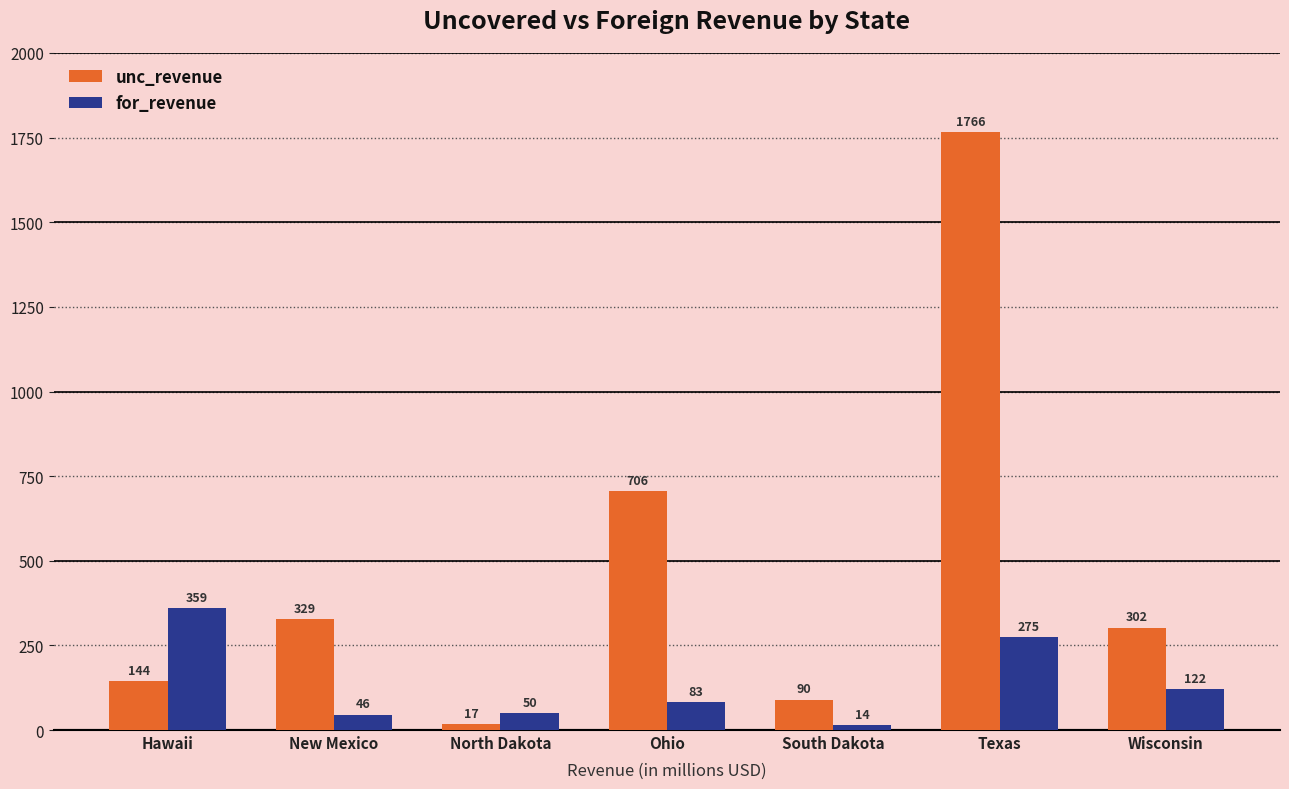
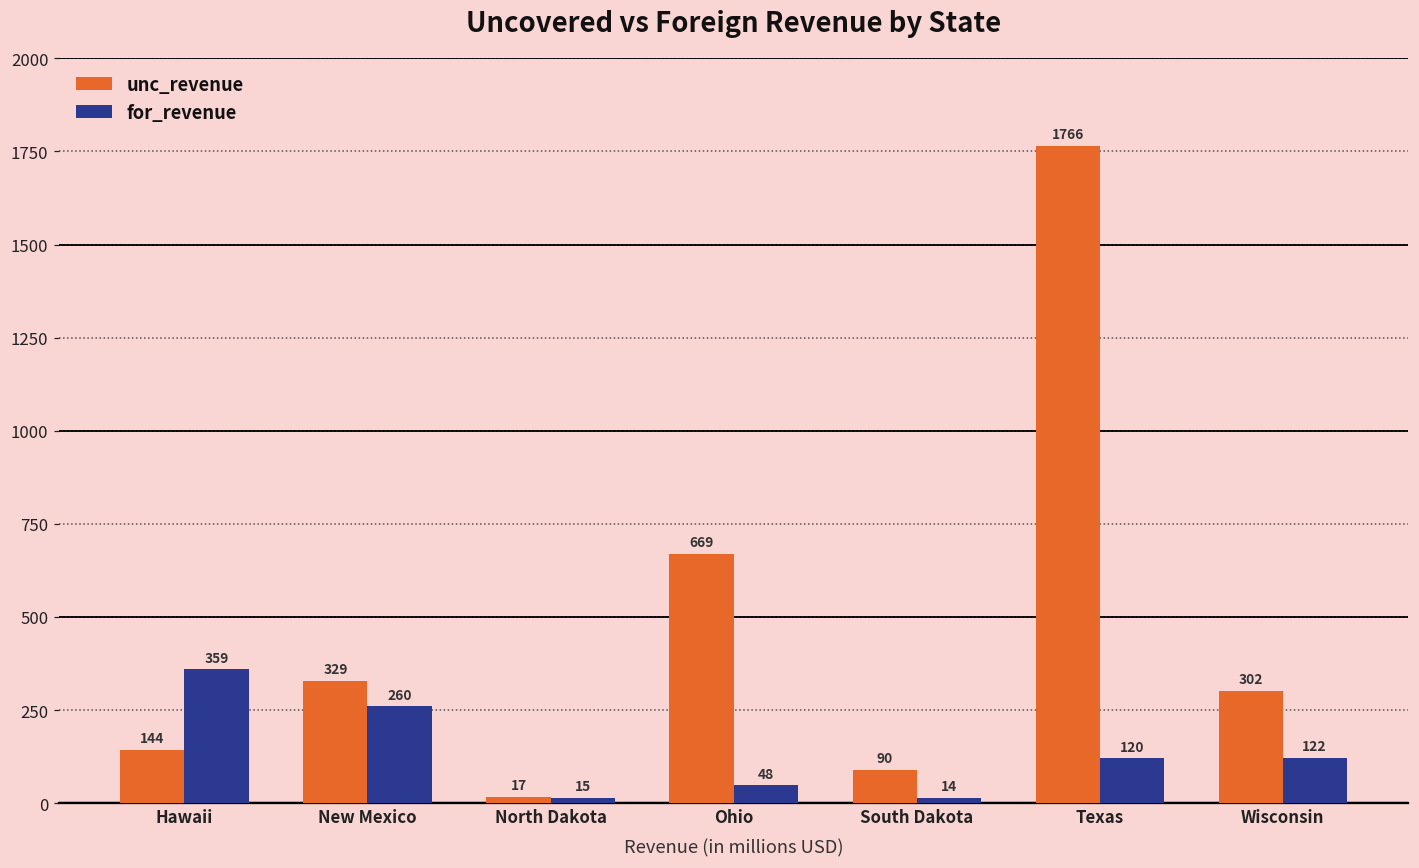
for_revenue, New Mexico: 46 -> 260
for_revenue, North Dakota: 50 -> 15
unc_revenue, Ohio: 706 -> 669
for_revenue, Ohio: 83 -> 48
for_revenue, Texas: 275 -> 120
